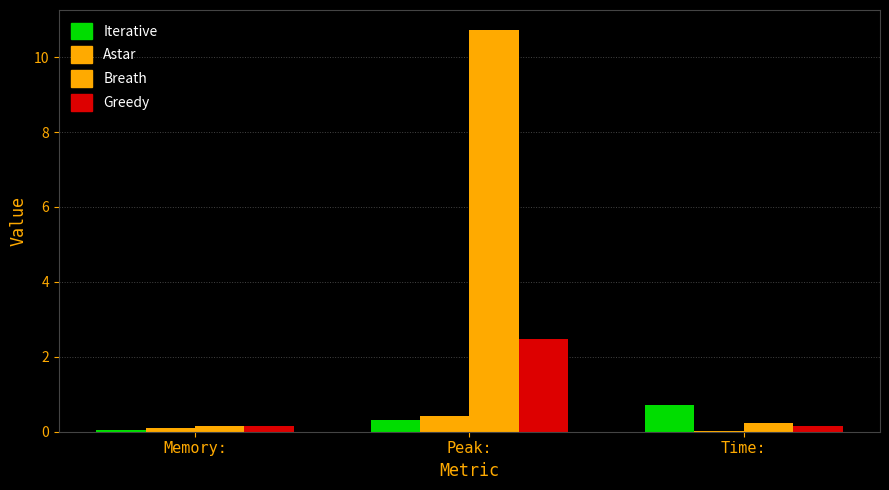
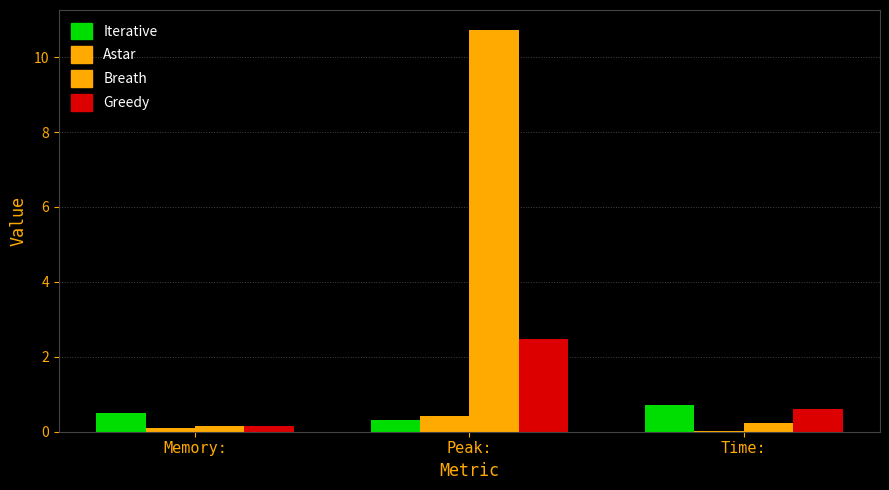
Iterative, Memory:: 0.0 -> 0.5
Greedy, Time:: 0.2 -> 0.6
